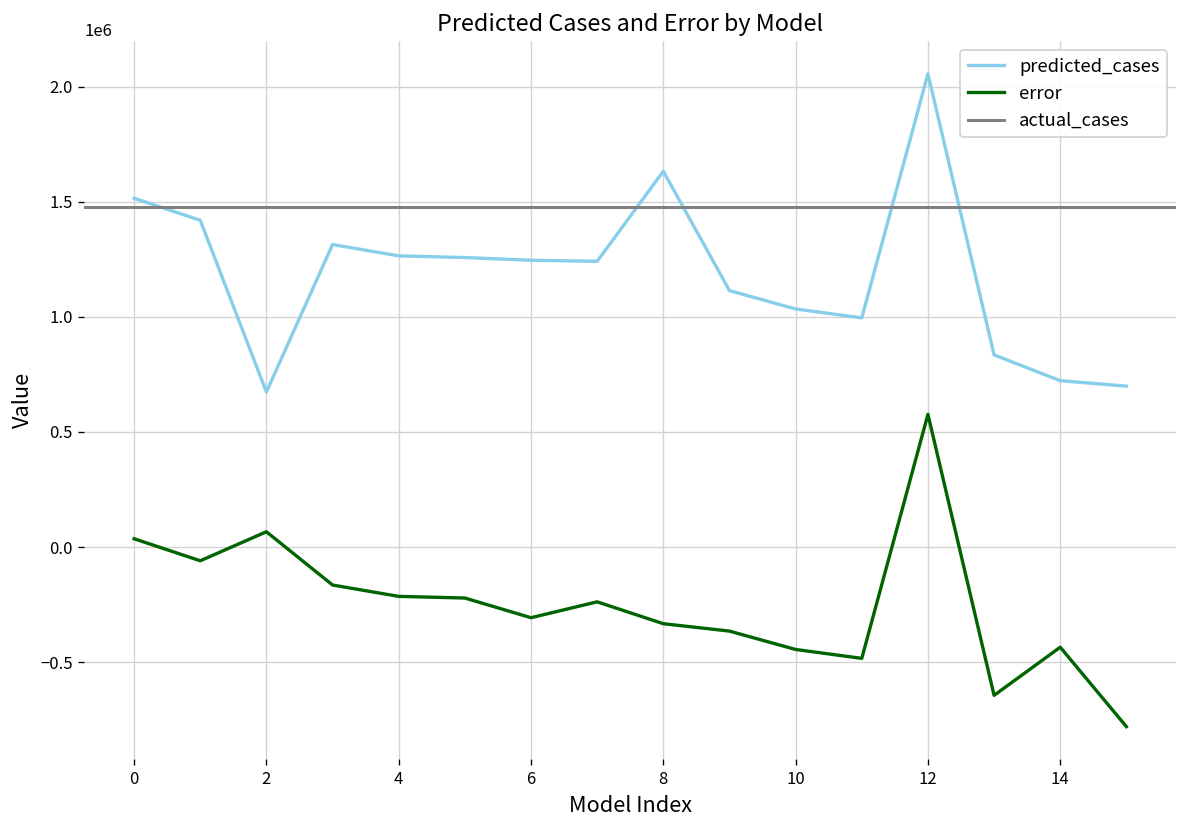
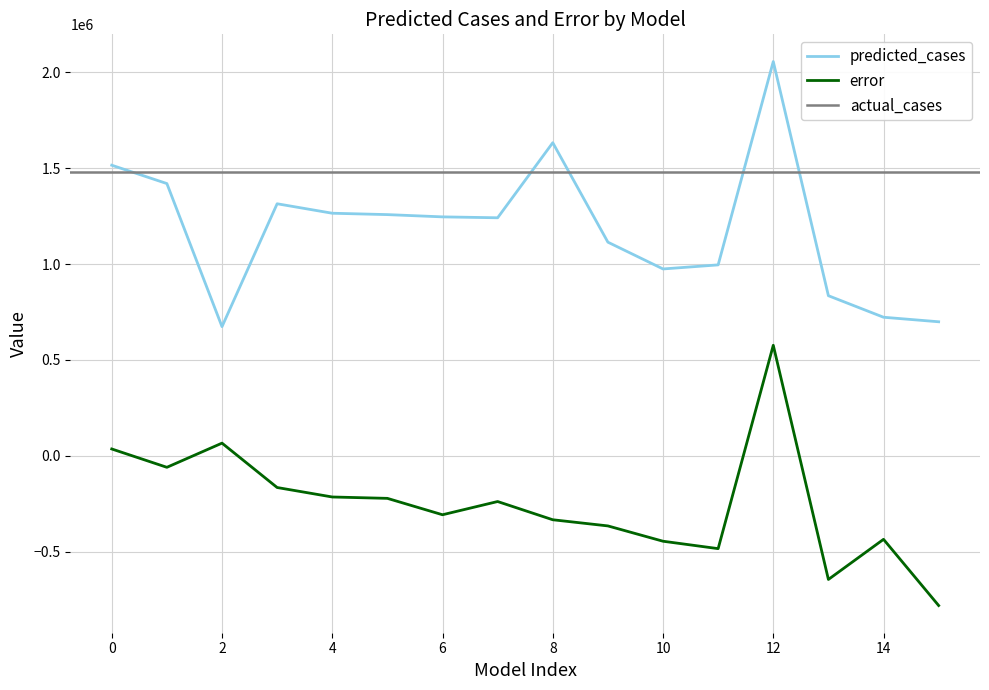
predicted_cases, 10: 1030000 -> 970000
